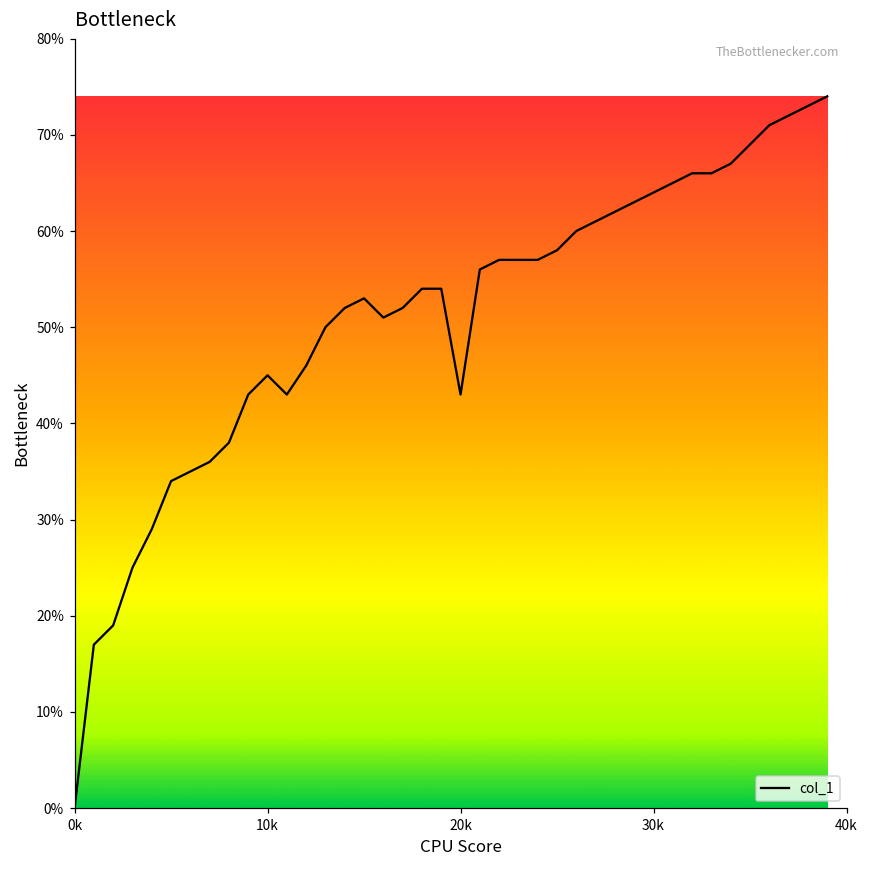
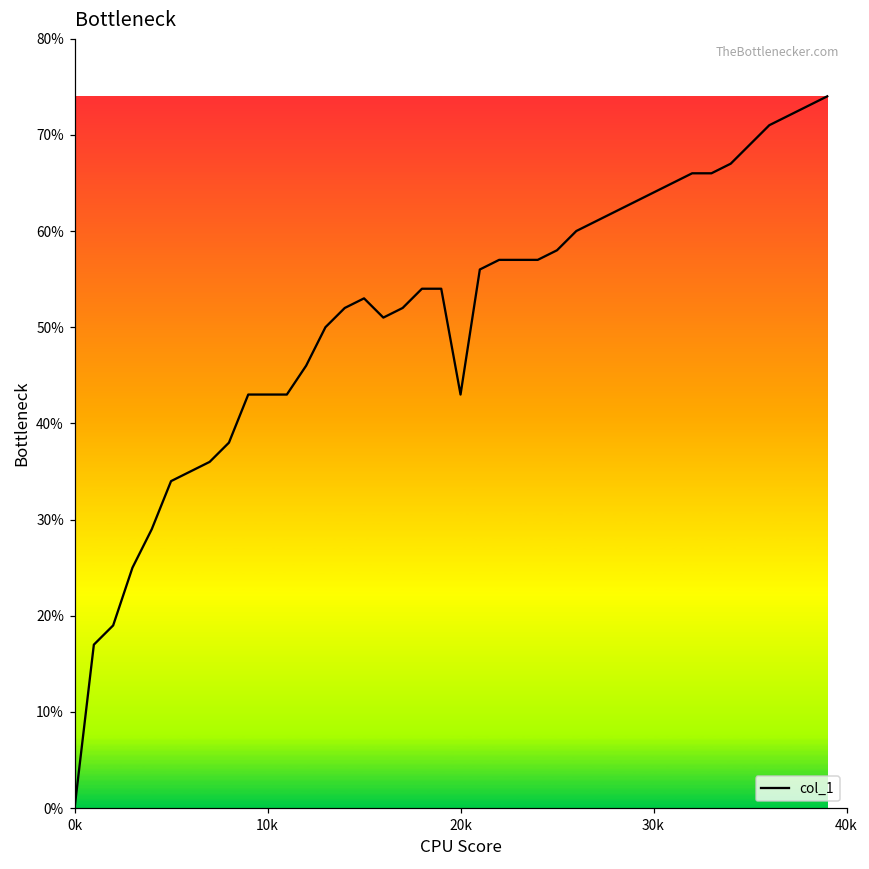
10k: 45% -> 43%
